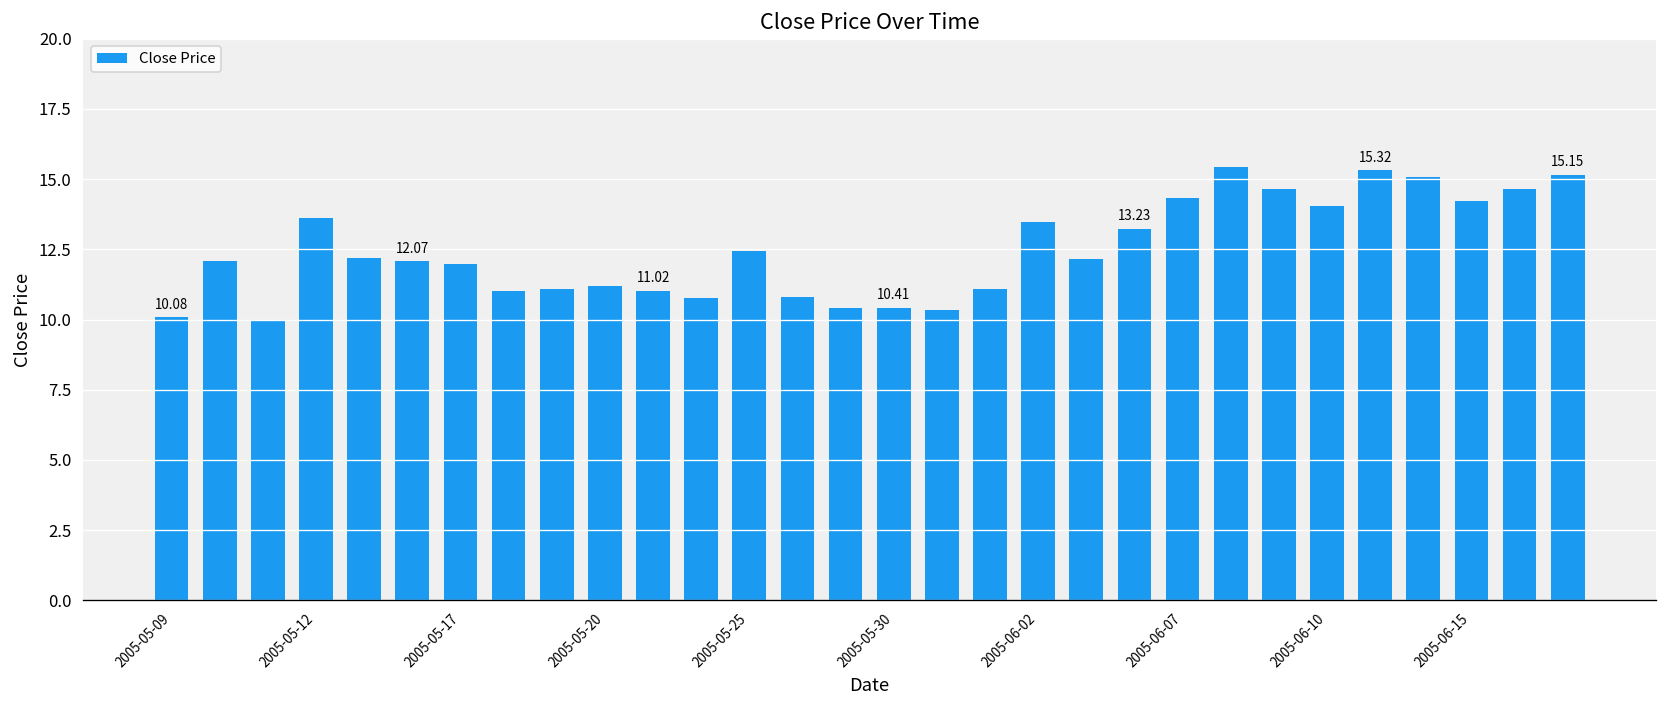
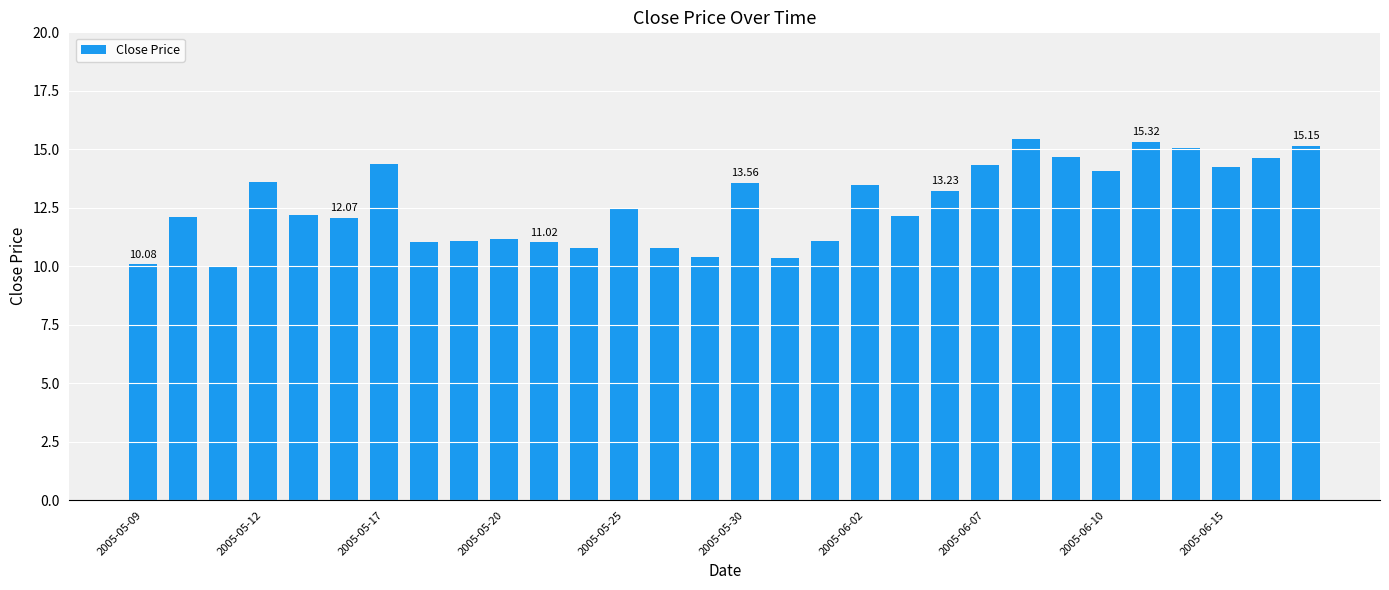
2005-05-17: 12.0 -> 14.4
2005-05-30: 10.41 -> 13.56
